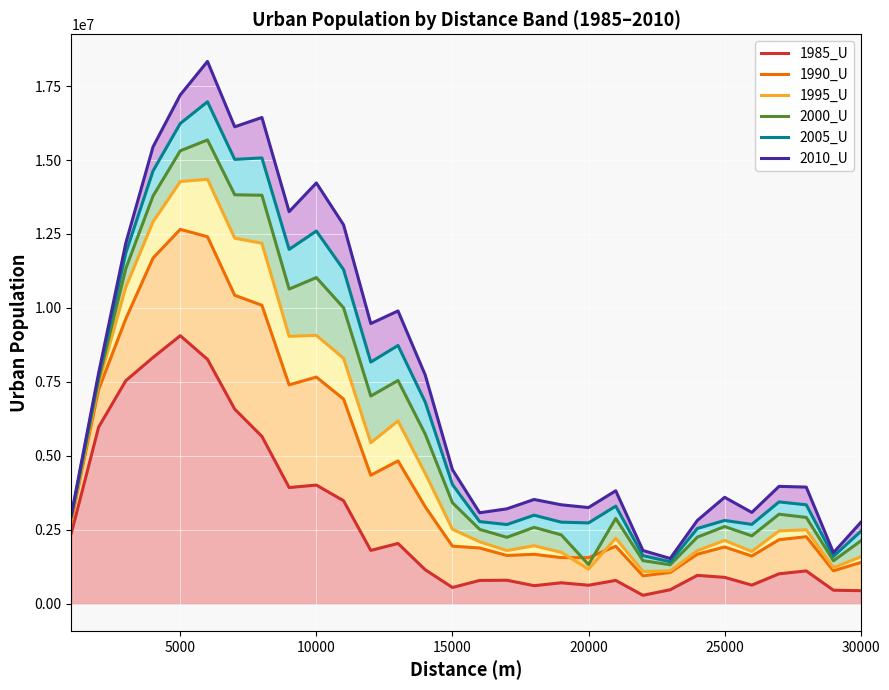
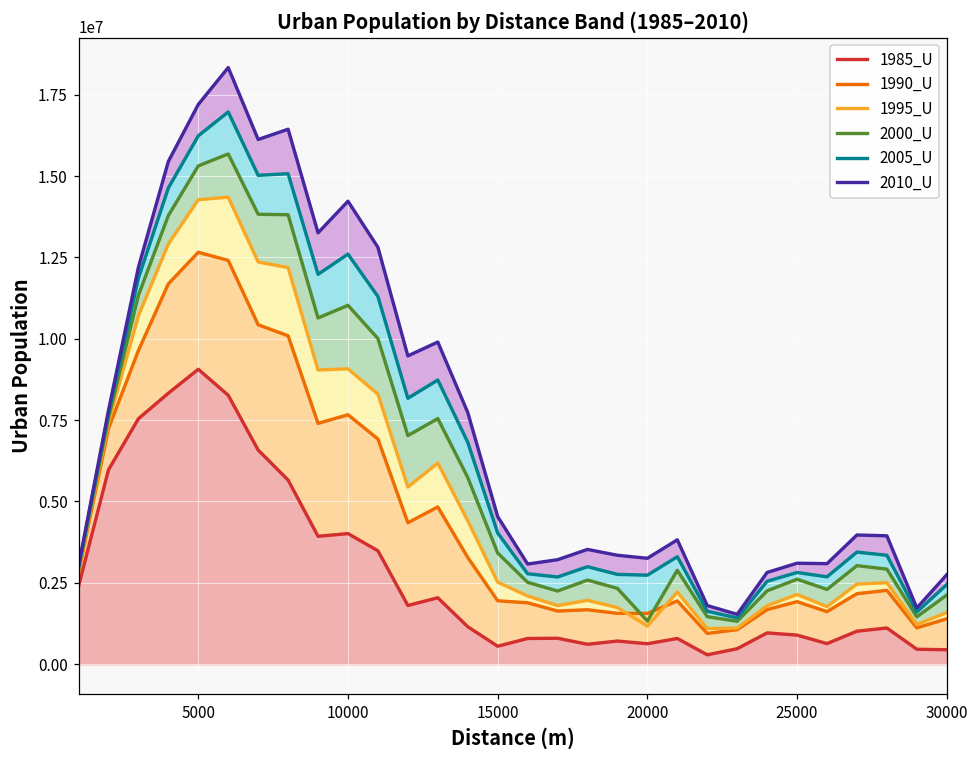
2010_U, 25000: 3600000 -> 3100000
